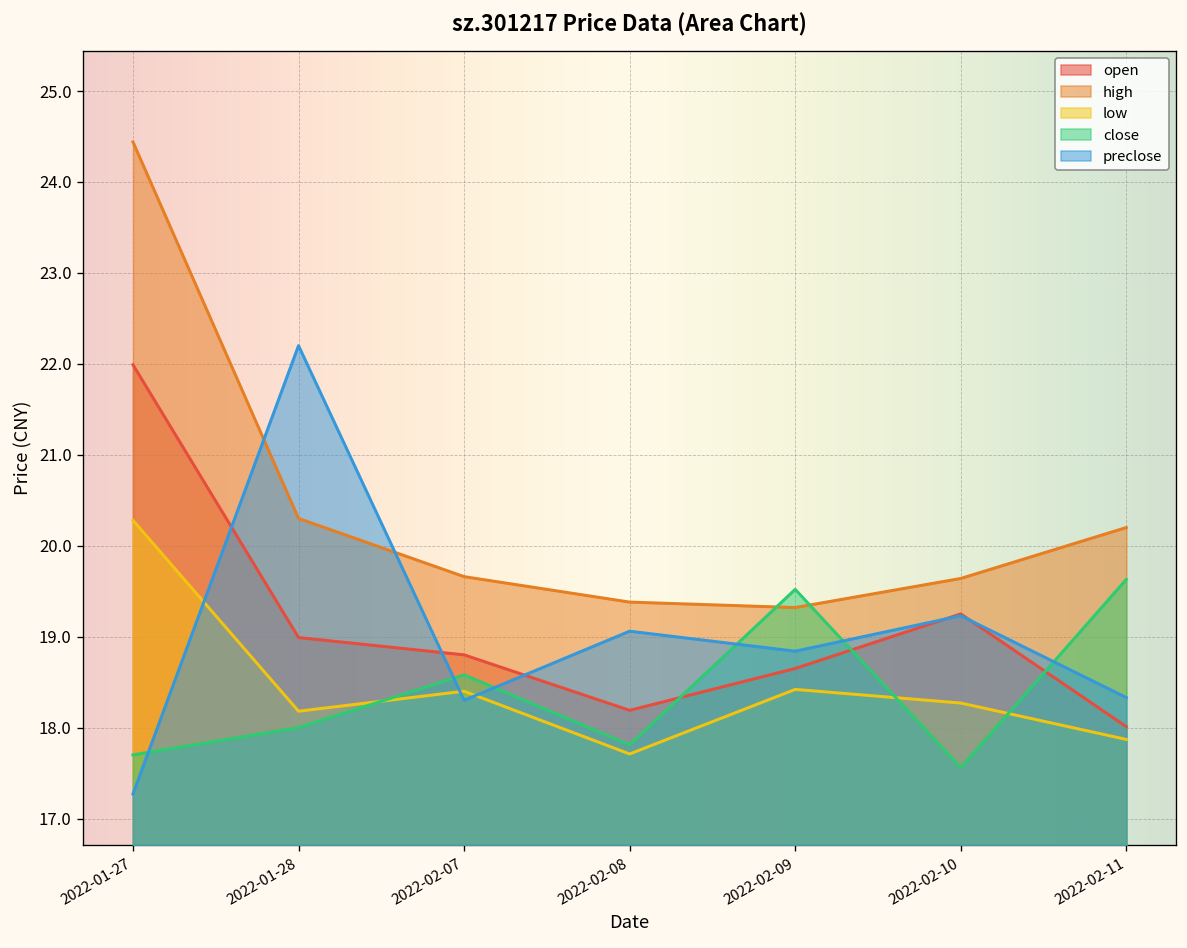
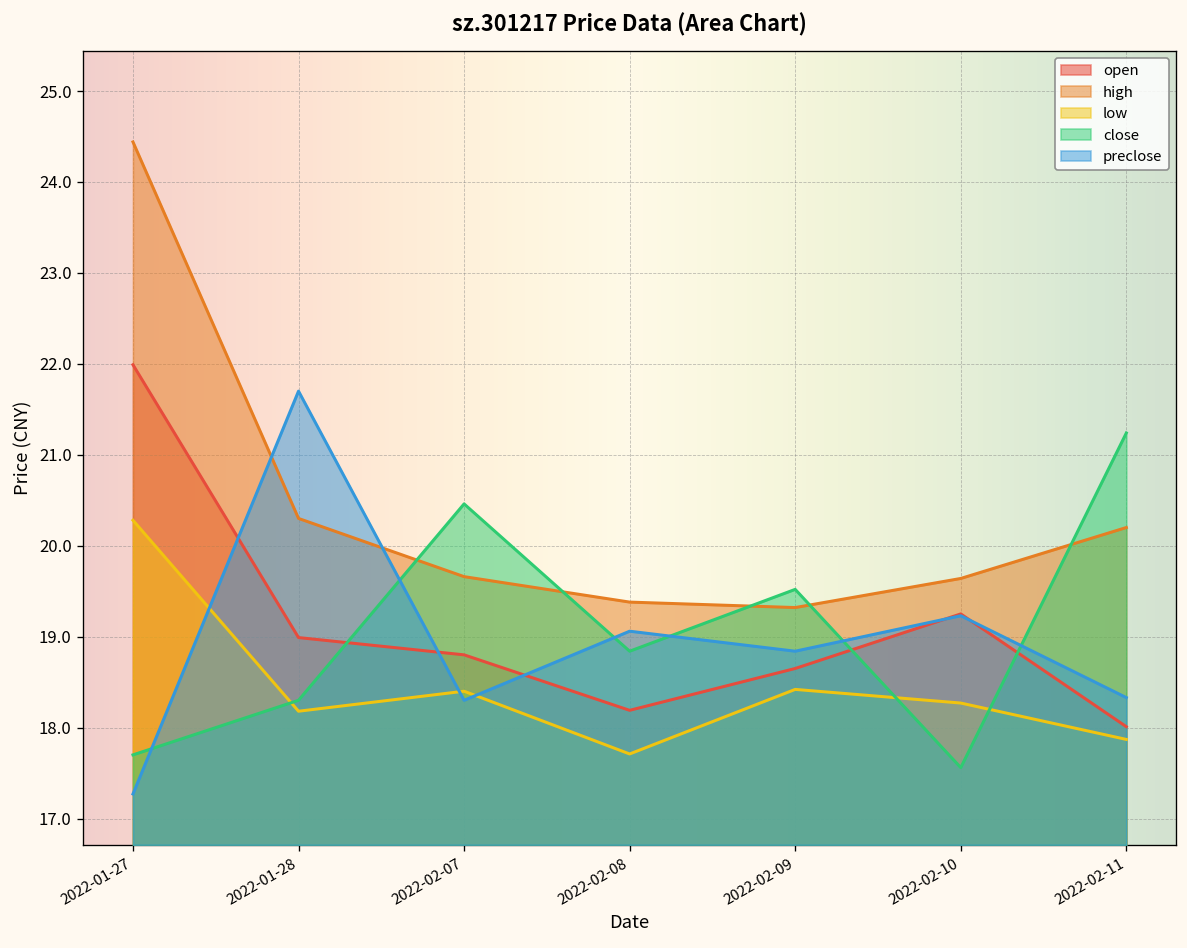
close, 2022-01-28: 18.0 -> 18.3
preclose, 2022-01-28: 22.2 -> 21.7
close, 2022-02-07: 18.6 -> 20.5
close, 2022-02-08: 17.8 -> 18.8
close, 2022-02-11: 19.6 -> 21.2
